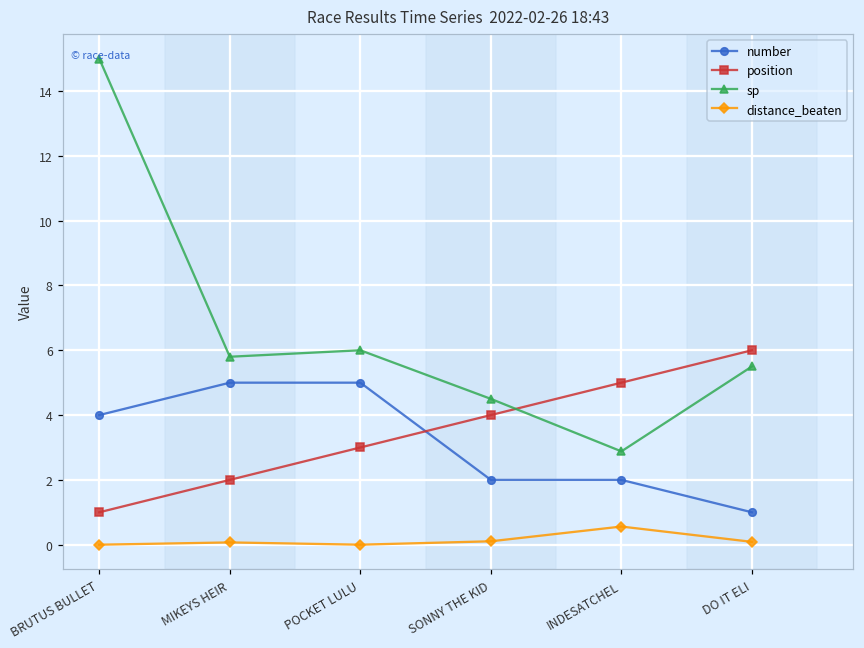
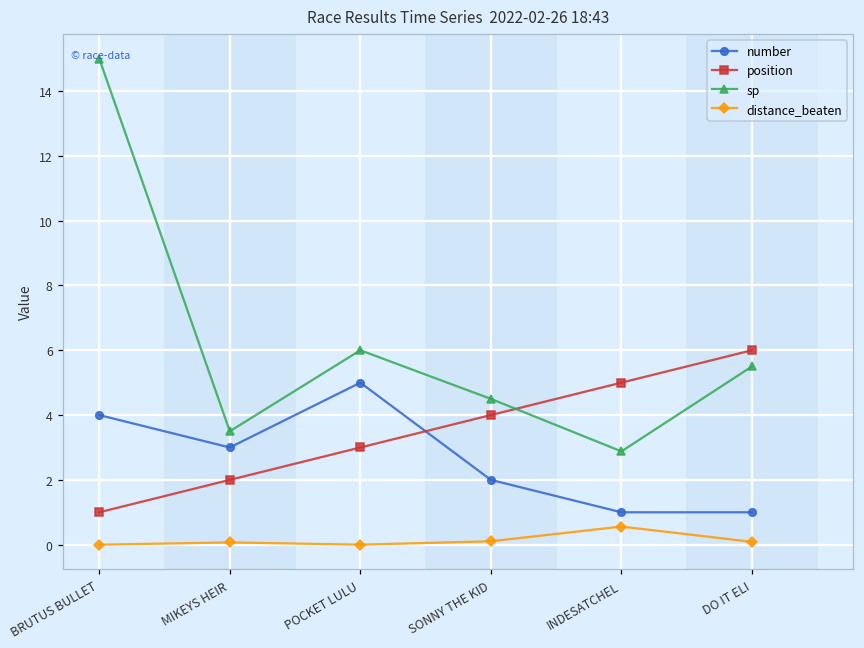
number, MIKEYS HEIR: 5 -> 3
sp, MIKEYS HEIR: 5.8 -> 3.5
number, INDESATCHEL: 2 -> 1
